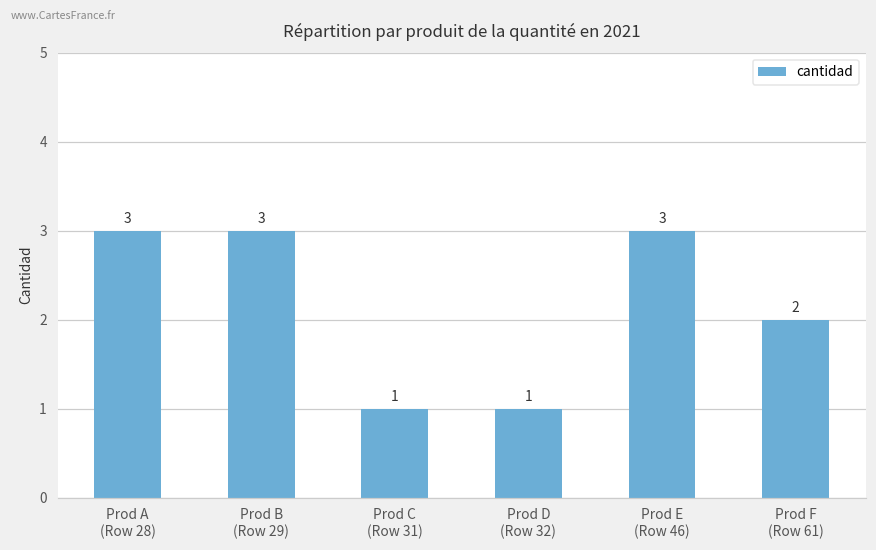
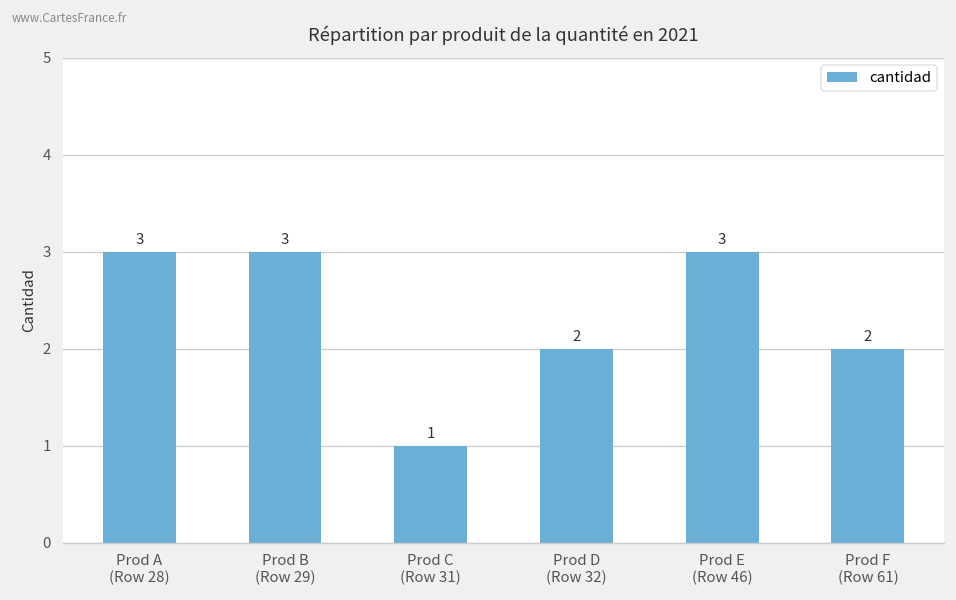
Prod D (Row 32): 1 -> 2
